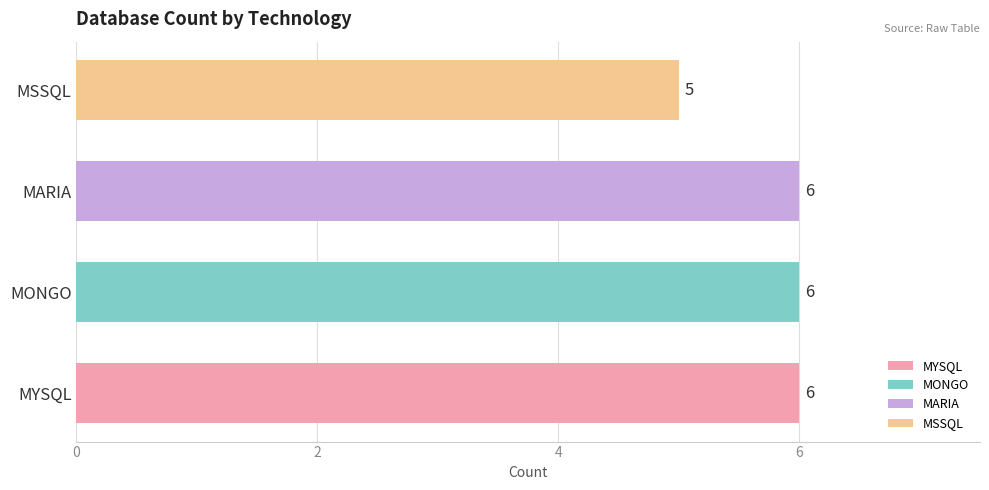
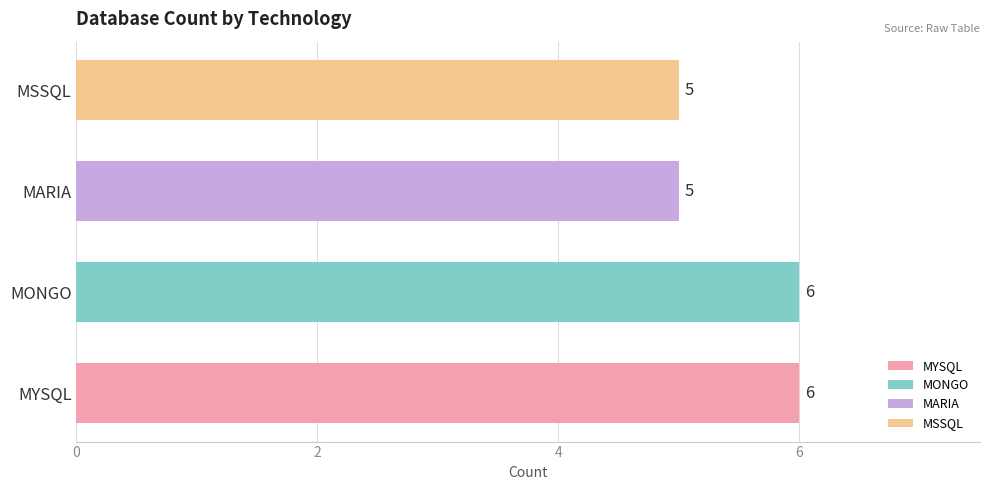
MARIA: 6 -> 5
